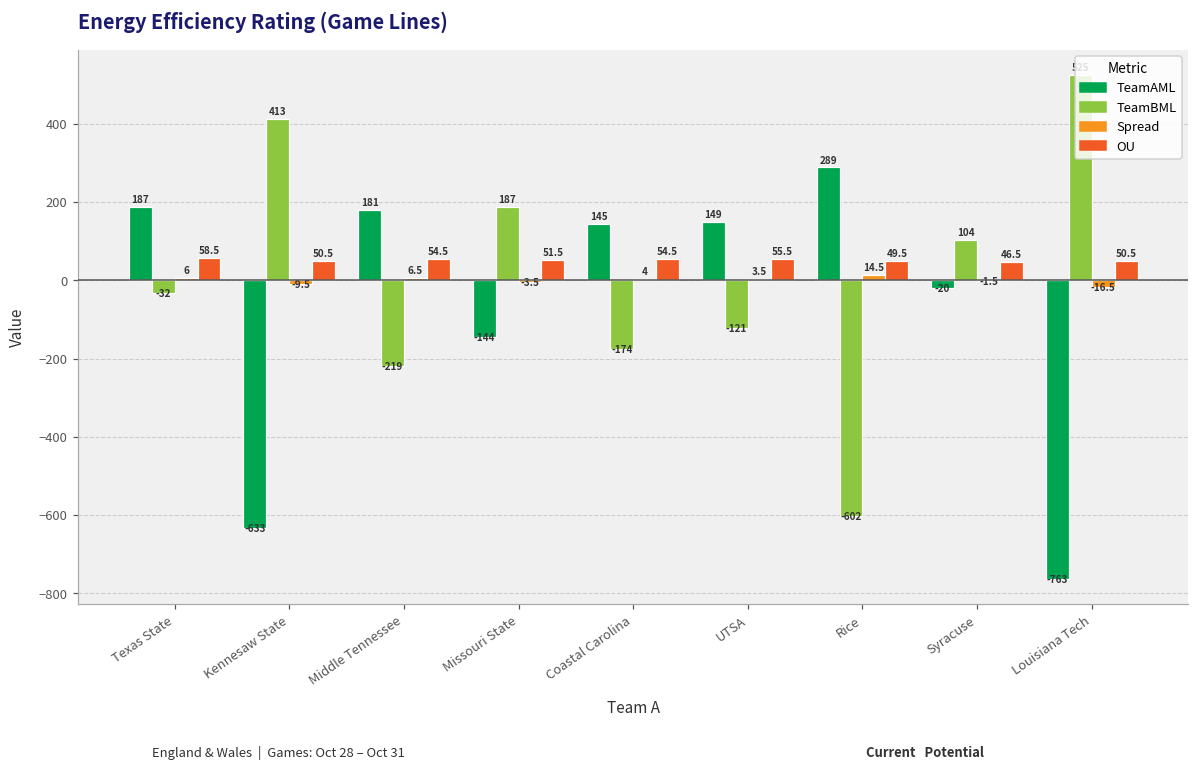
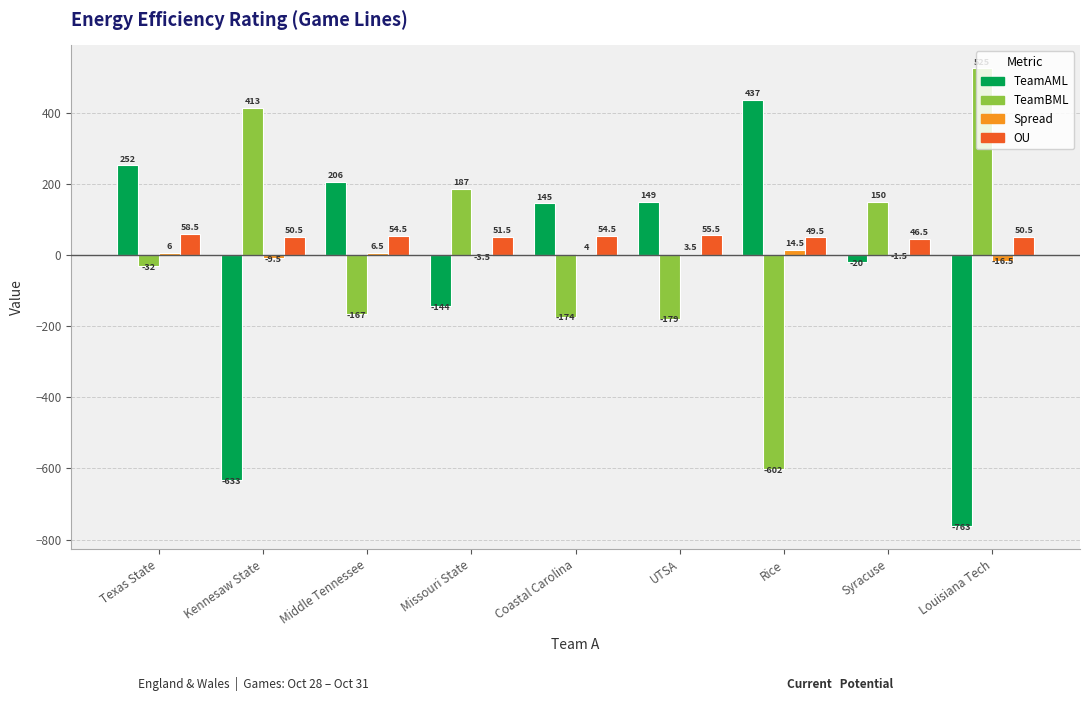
TeamAML, Texas State: 187 -> 252
TeamAML, Middle Tennessee: 181 -> 206
TeamBML, Middle Tennessee: -219 -> -167
TeamBML, UTSA: -121 -> -179
TeamAML, Rice: 289 -> 437
TeamBML, Syracuse: 104 -> 150
